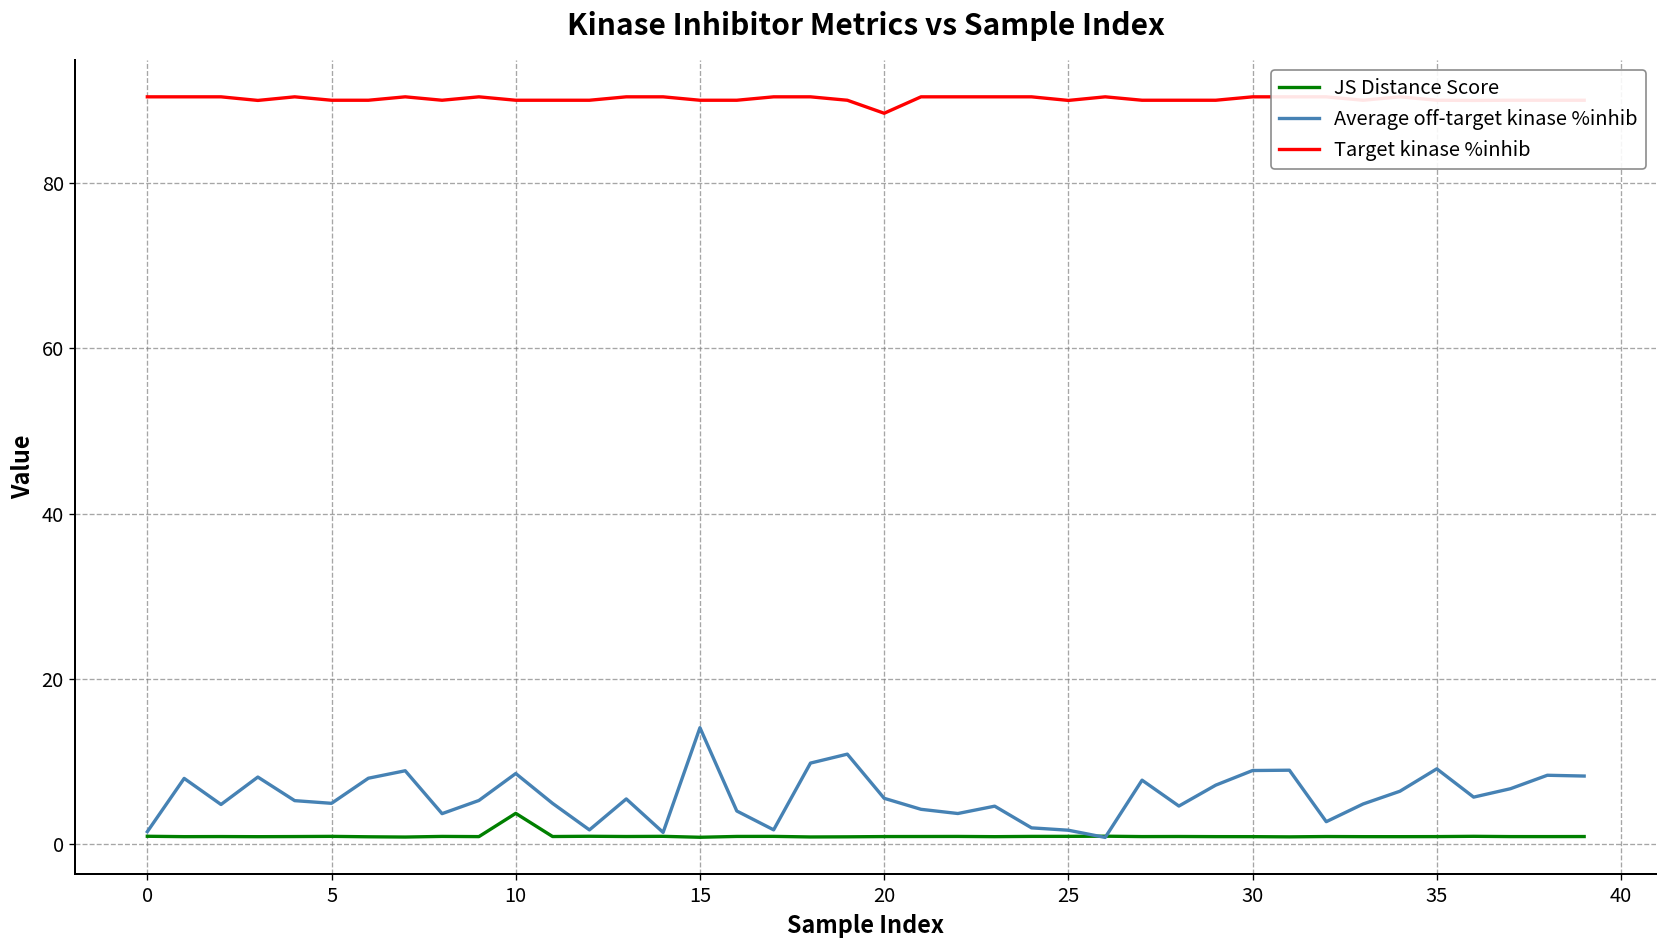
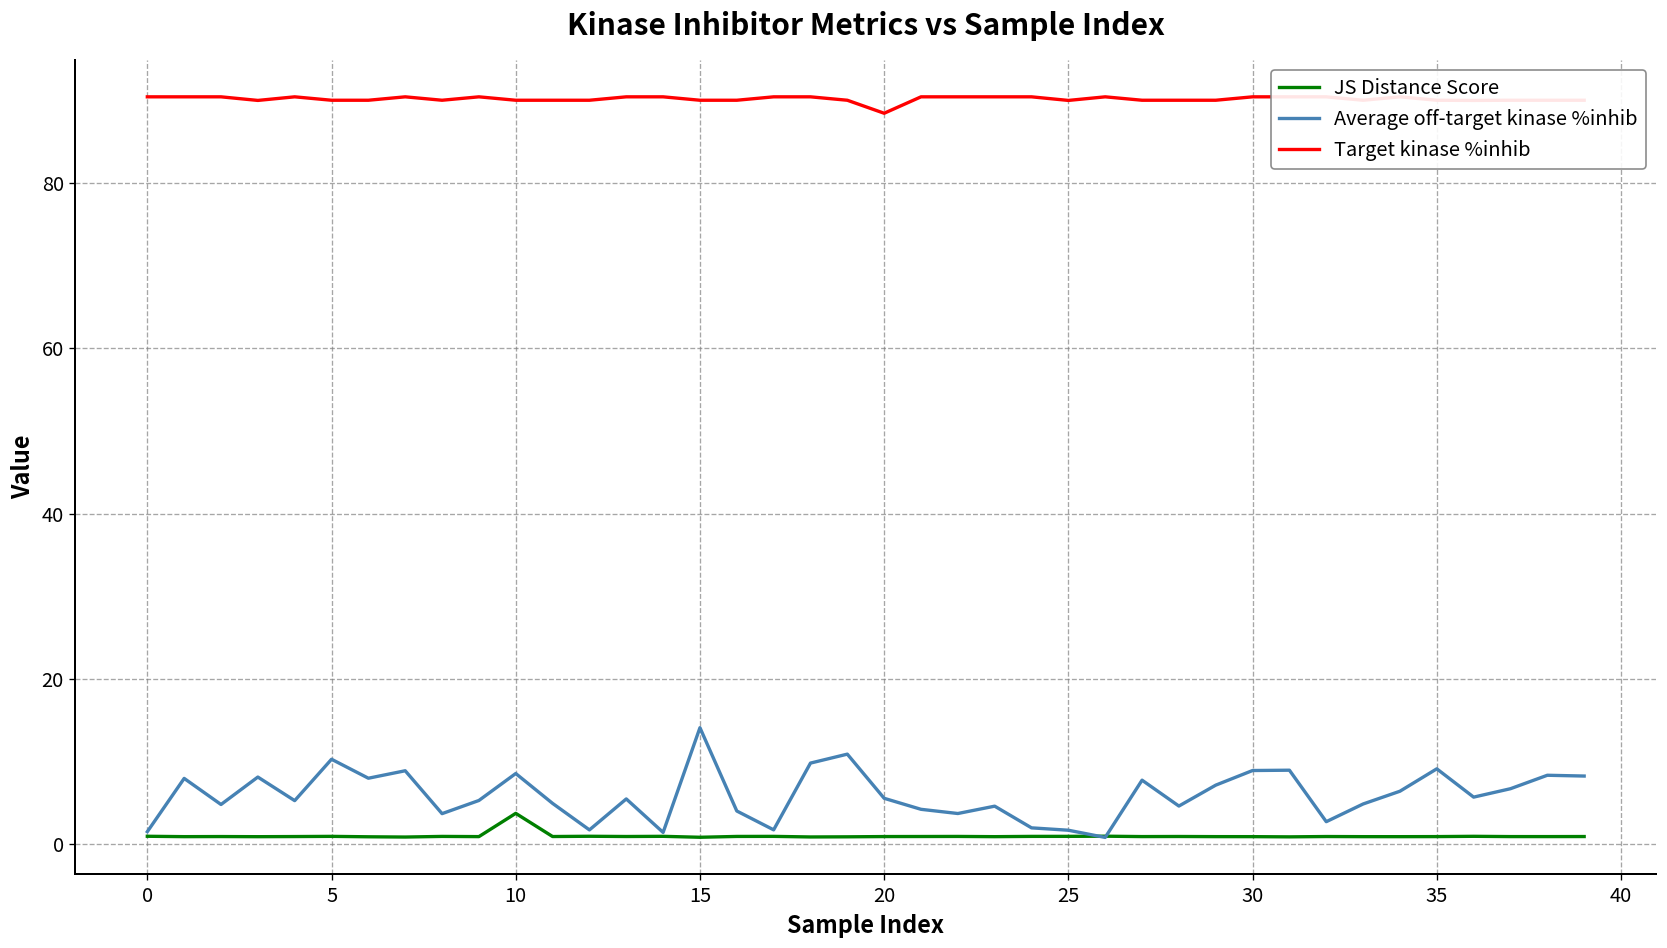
Average off-target kinase %inhib, 5: 5 -> 10
